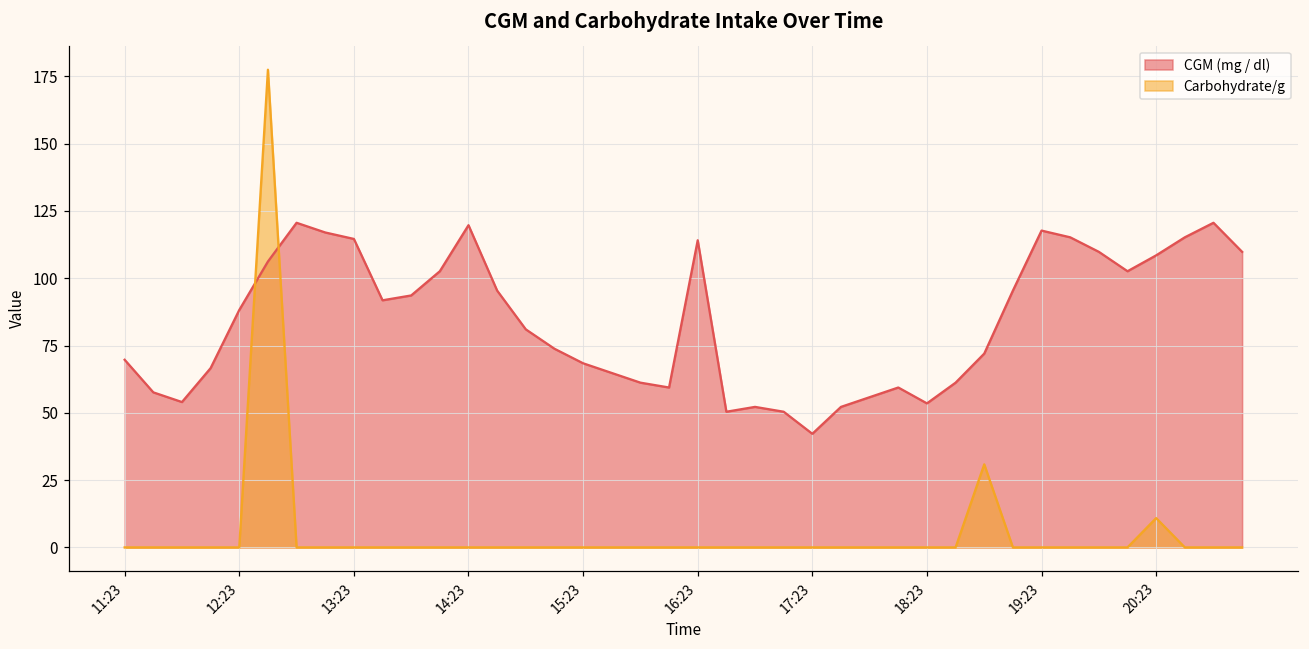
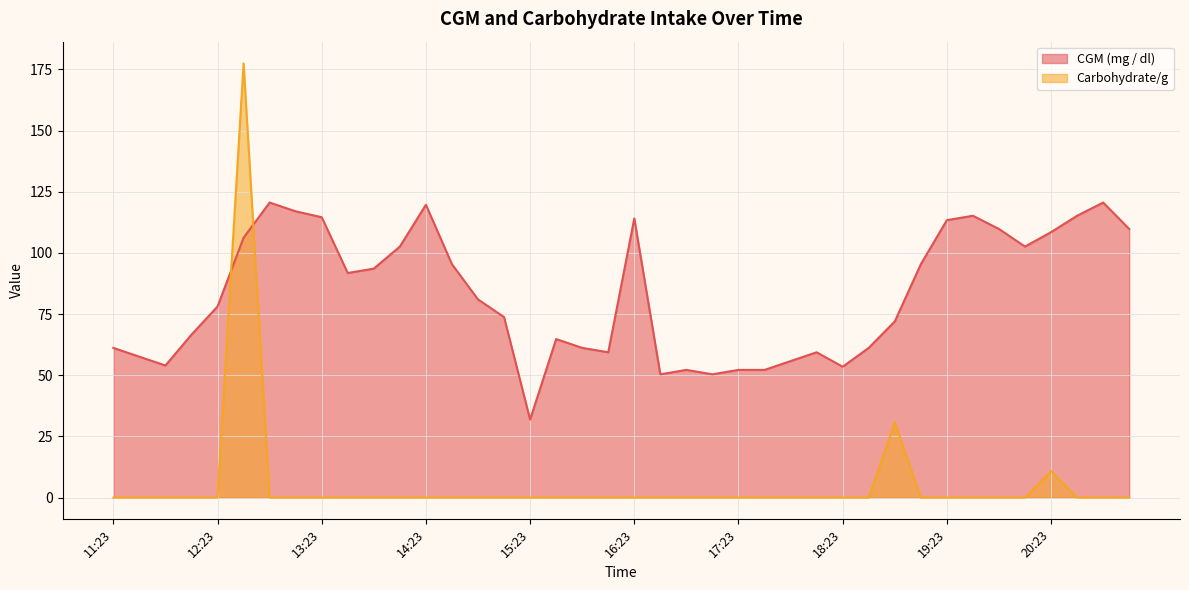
CGM (mg / dl), 11:23: 70 -> 61
CGM (mg / dl), 12:23: 88 -> 78
CGM (mg / dl), 15:23: 68 -> 32
CGM (mg / dl), 17:23: 42 -> 52
CGM (mg / dl), 19:23: 118 -> 113
